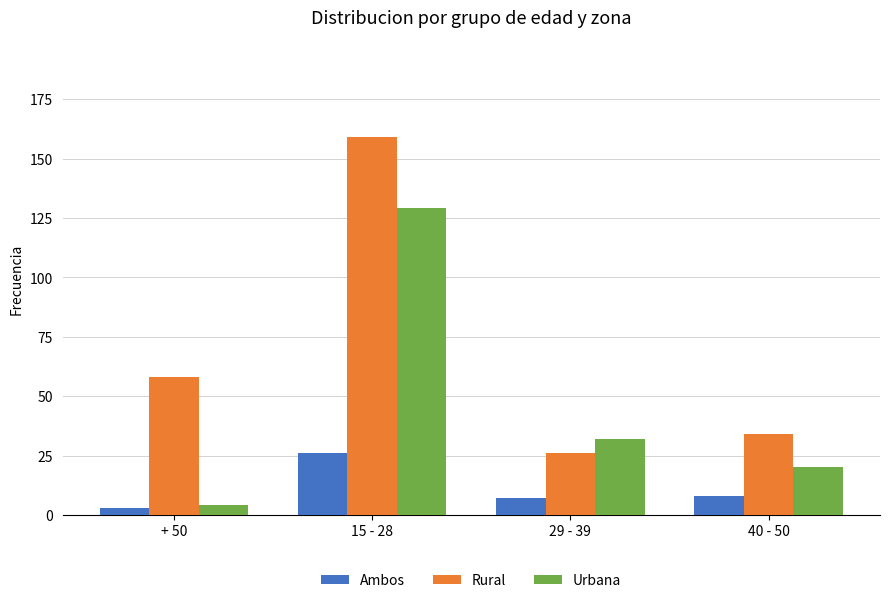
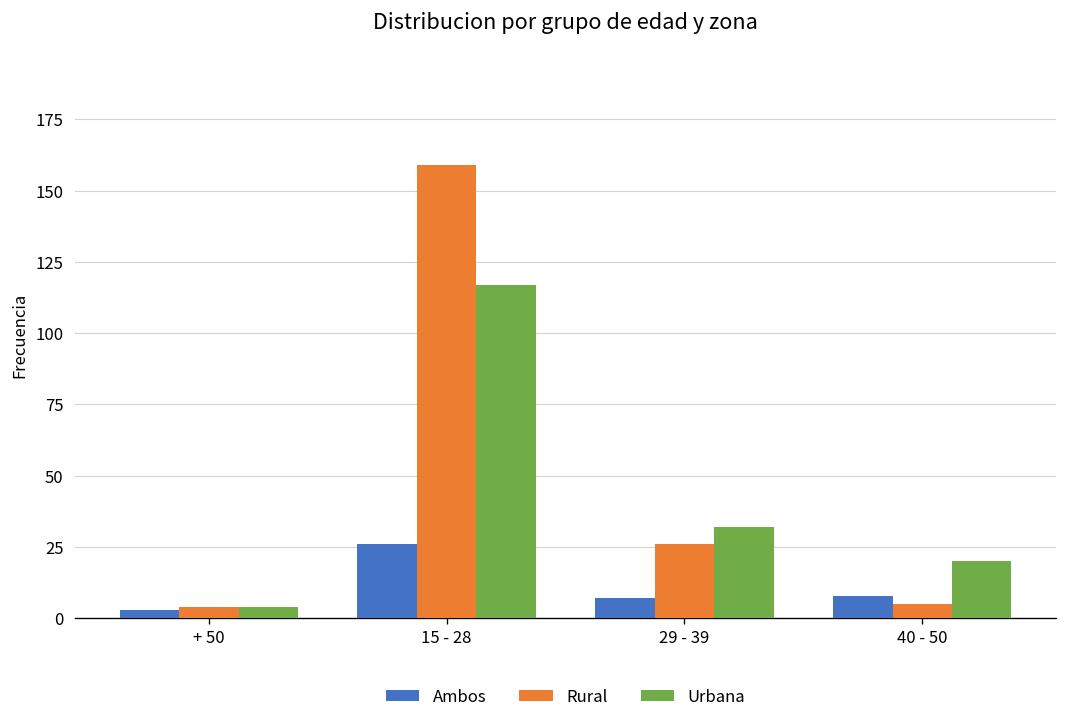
Rural, + 50: 58 -> 4
Urbana, 15 - 28: 129 -> 117
Rural, 40 - 50: 34 -> 5
